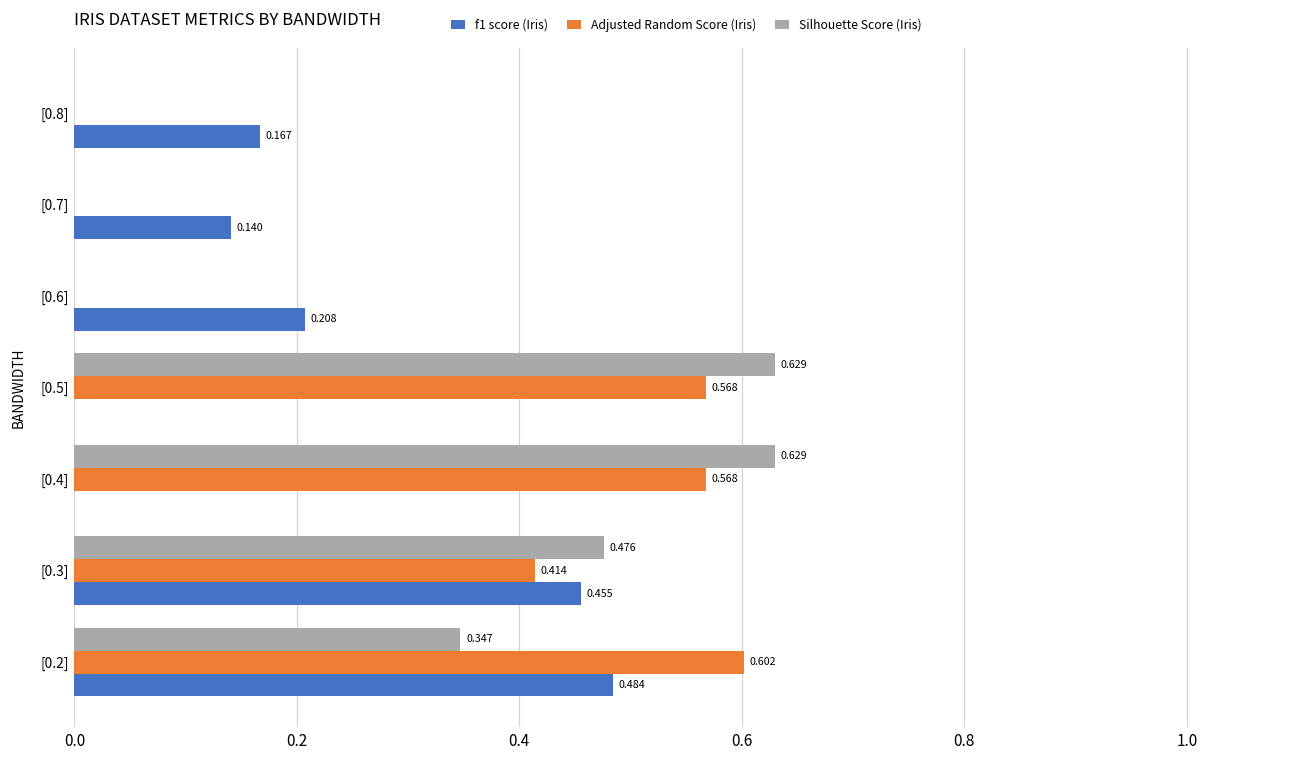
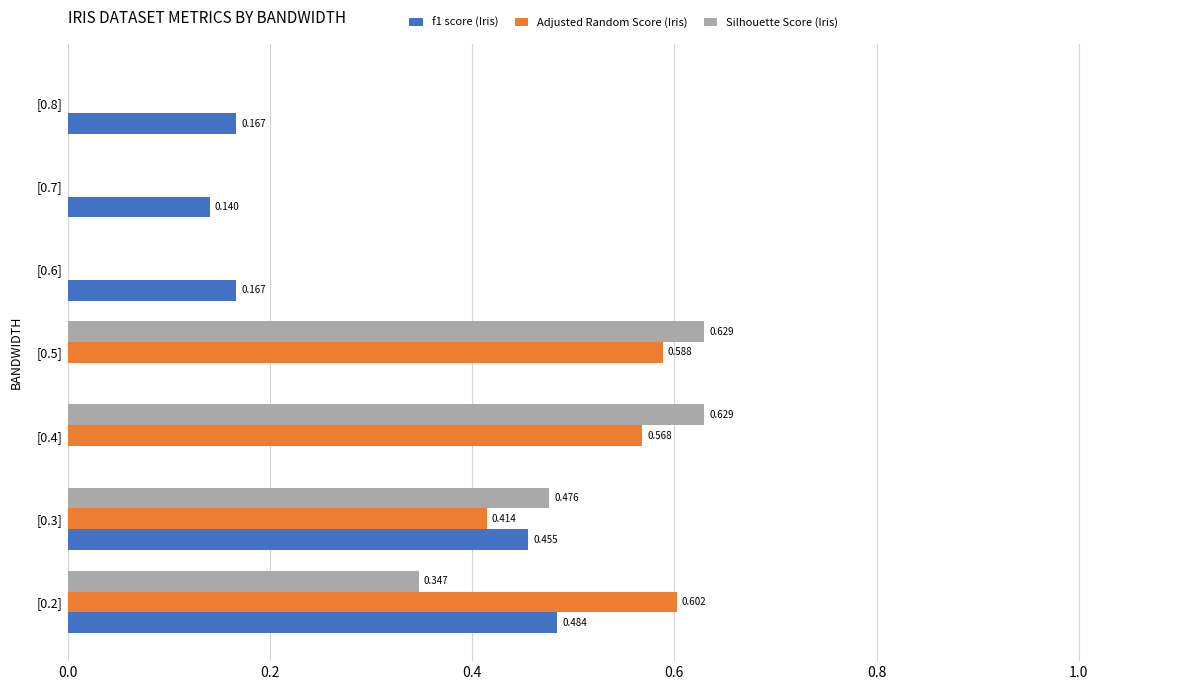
f1 score (Iris), [0.6]: 0.208 -> 0.167
Adjusted Random Score (Iris), [0.5]: 0.568 -> 0.588
